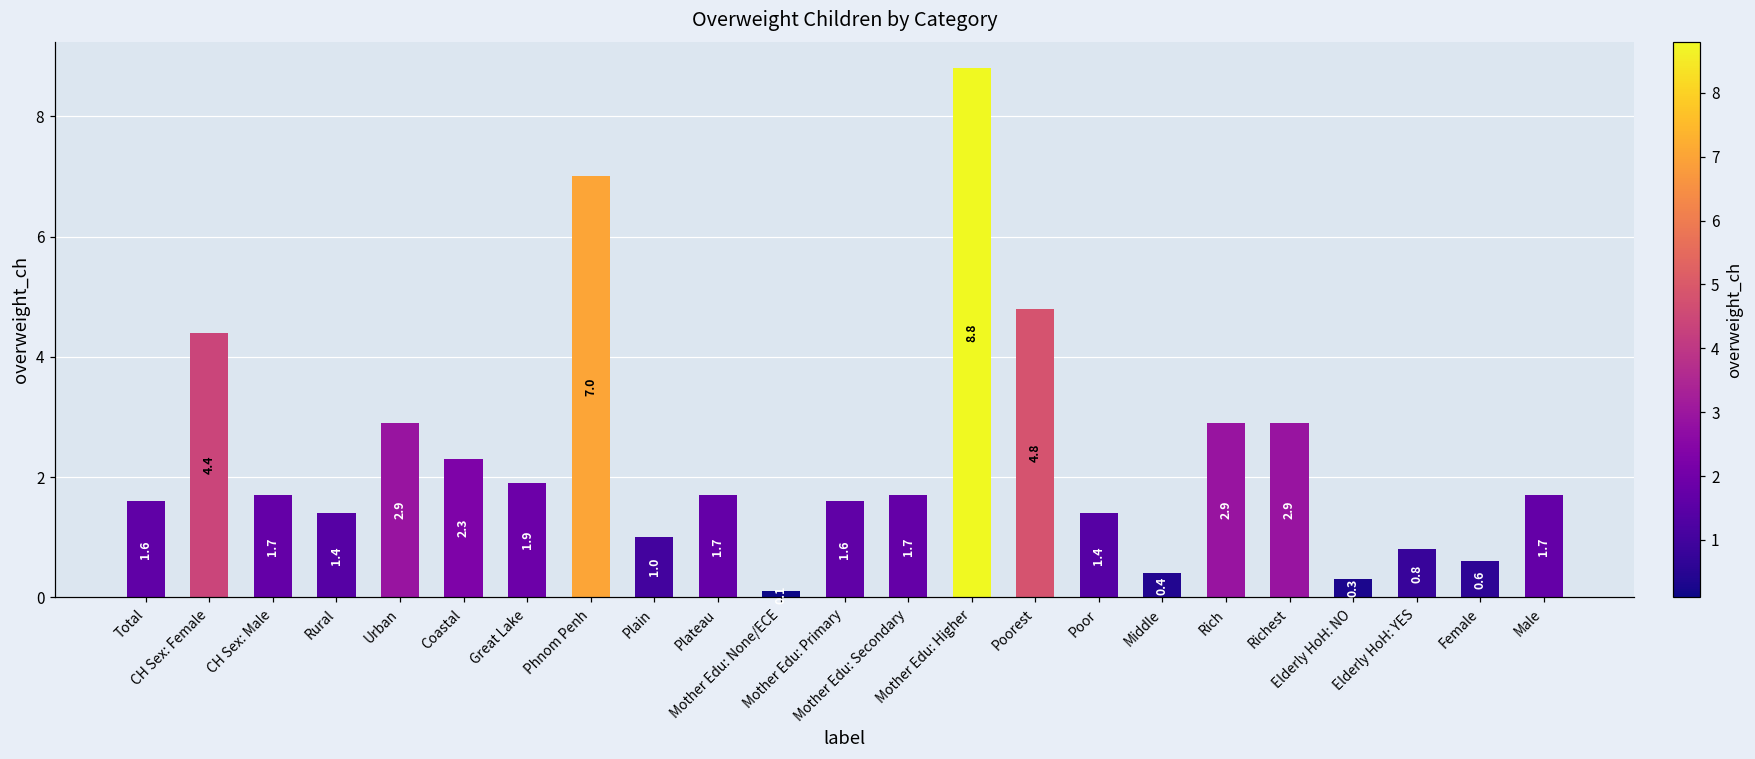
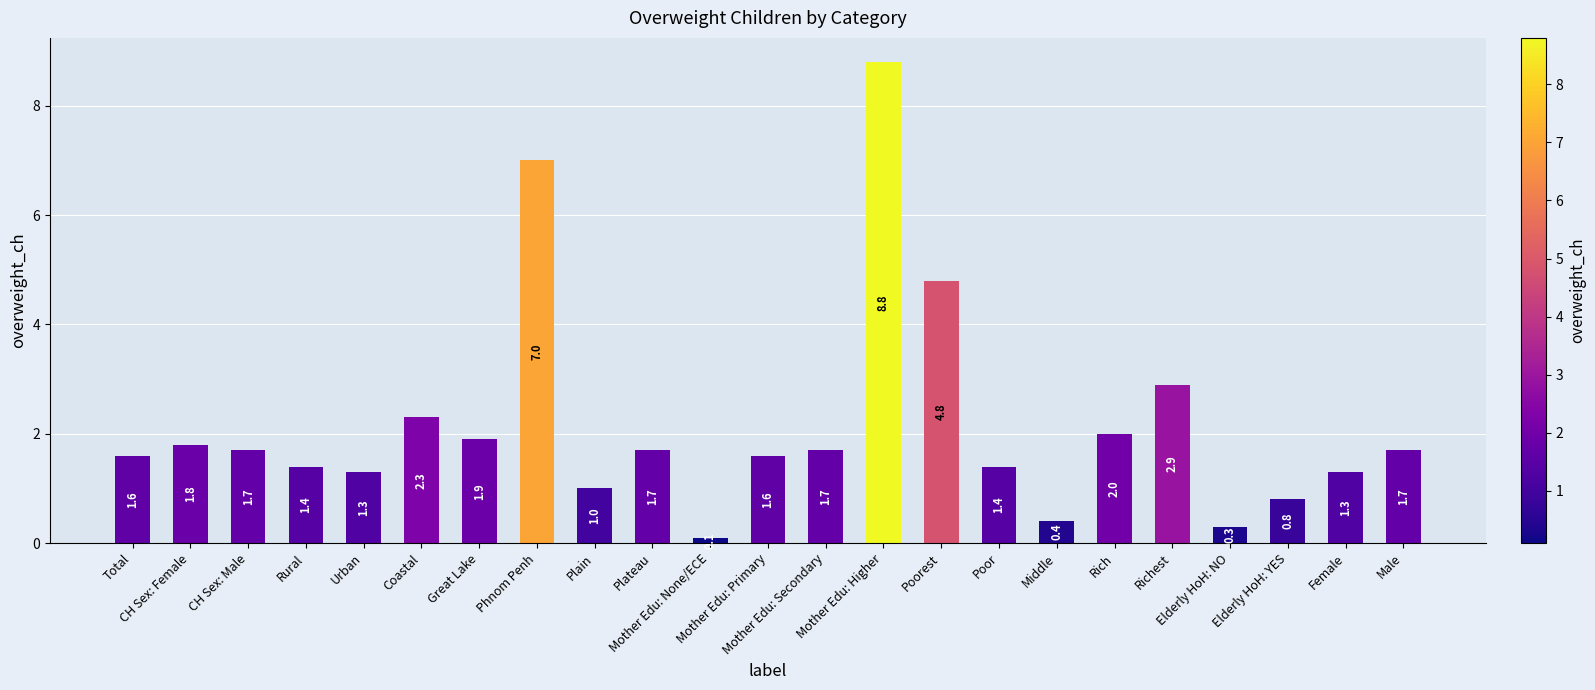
CH Sex: Female: 4.4 -> 1.8
Urban: 2.9 -> 1.3
Rich: 2.9 -> 2.0
Female: 0.6 -> 1.3
